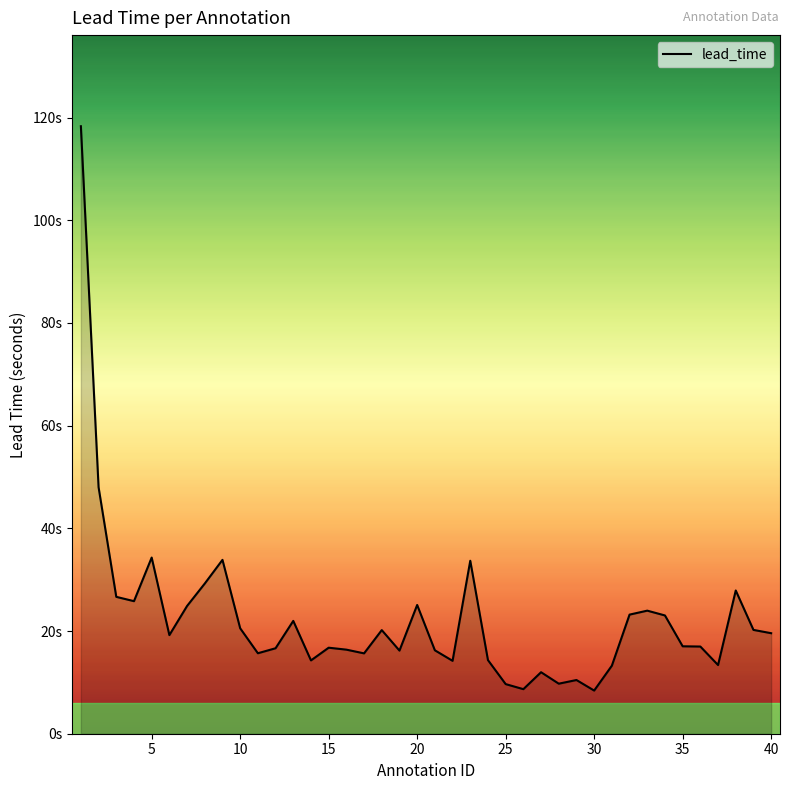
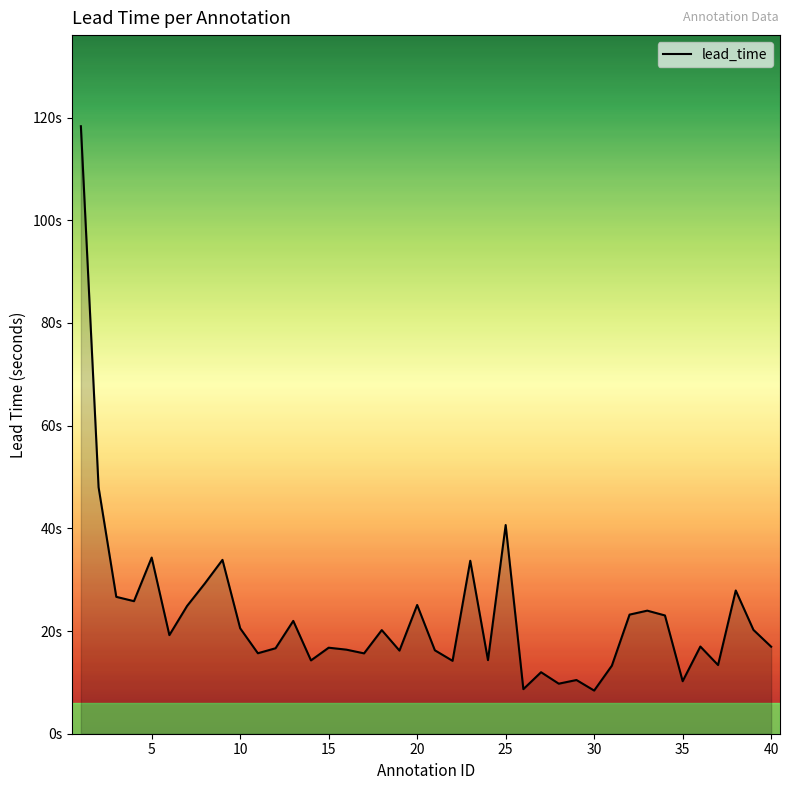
25: 10s -> 41s
35: 17s -> 10s
40: 20s -> 17s
